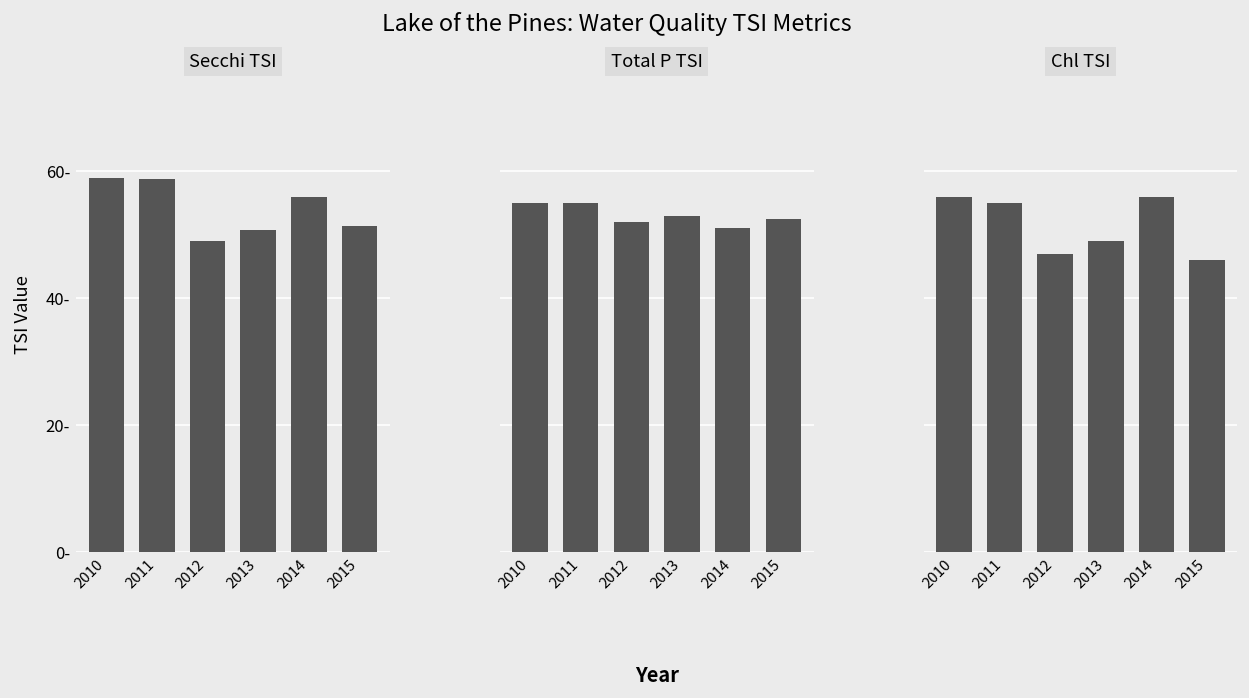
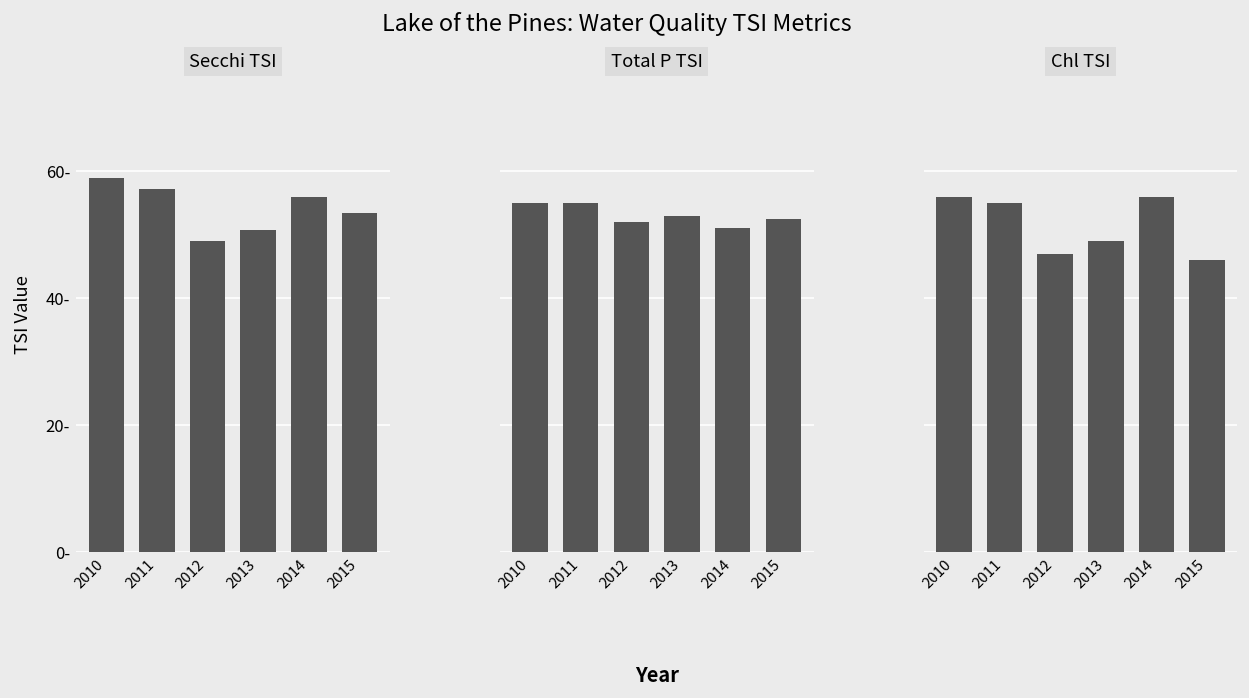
Secchi TSI, 2011: 59- -> 57-
Secchi TSI, 2015: 51- -> 53-
